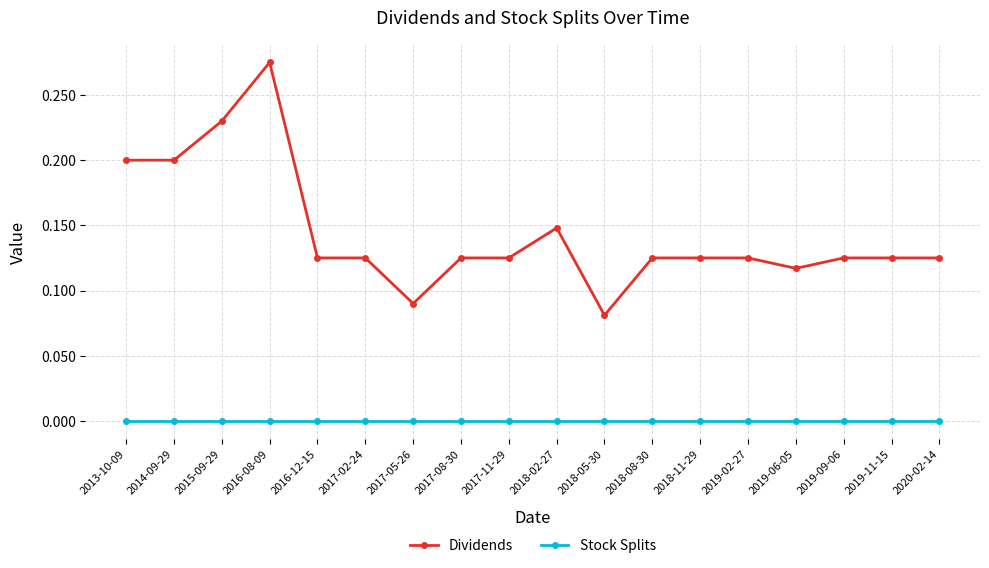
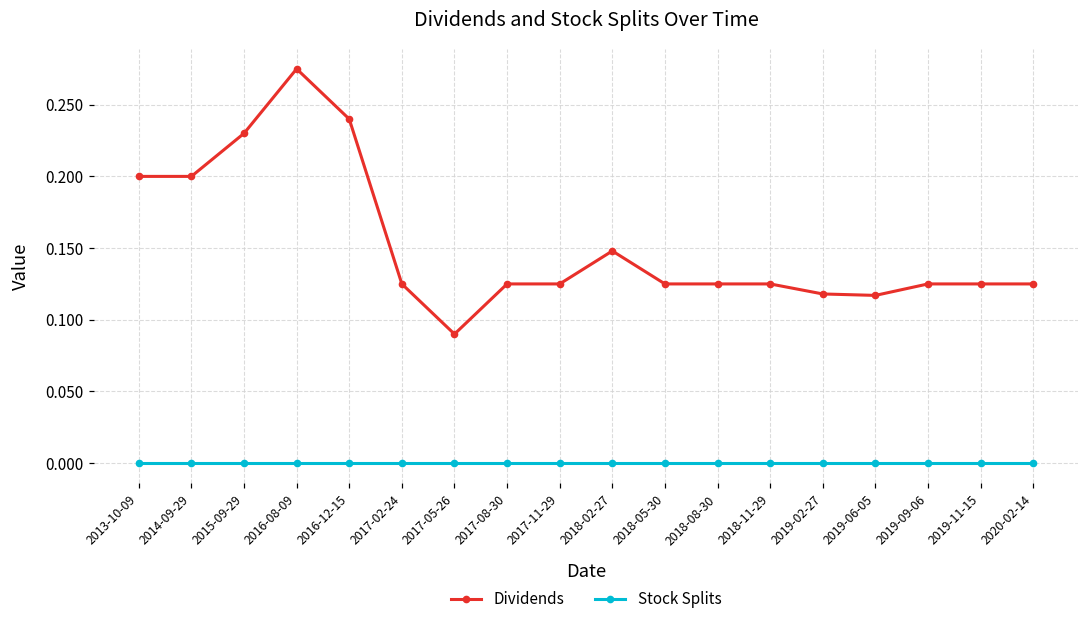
Dividends, 2016-12-15: 0.125 -> 0.240
Dividends, 2018-05-30: 0.081 -> 0.125
Dividends, 2019-02-27: 0.125 -> 0.118
